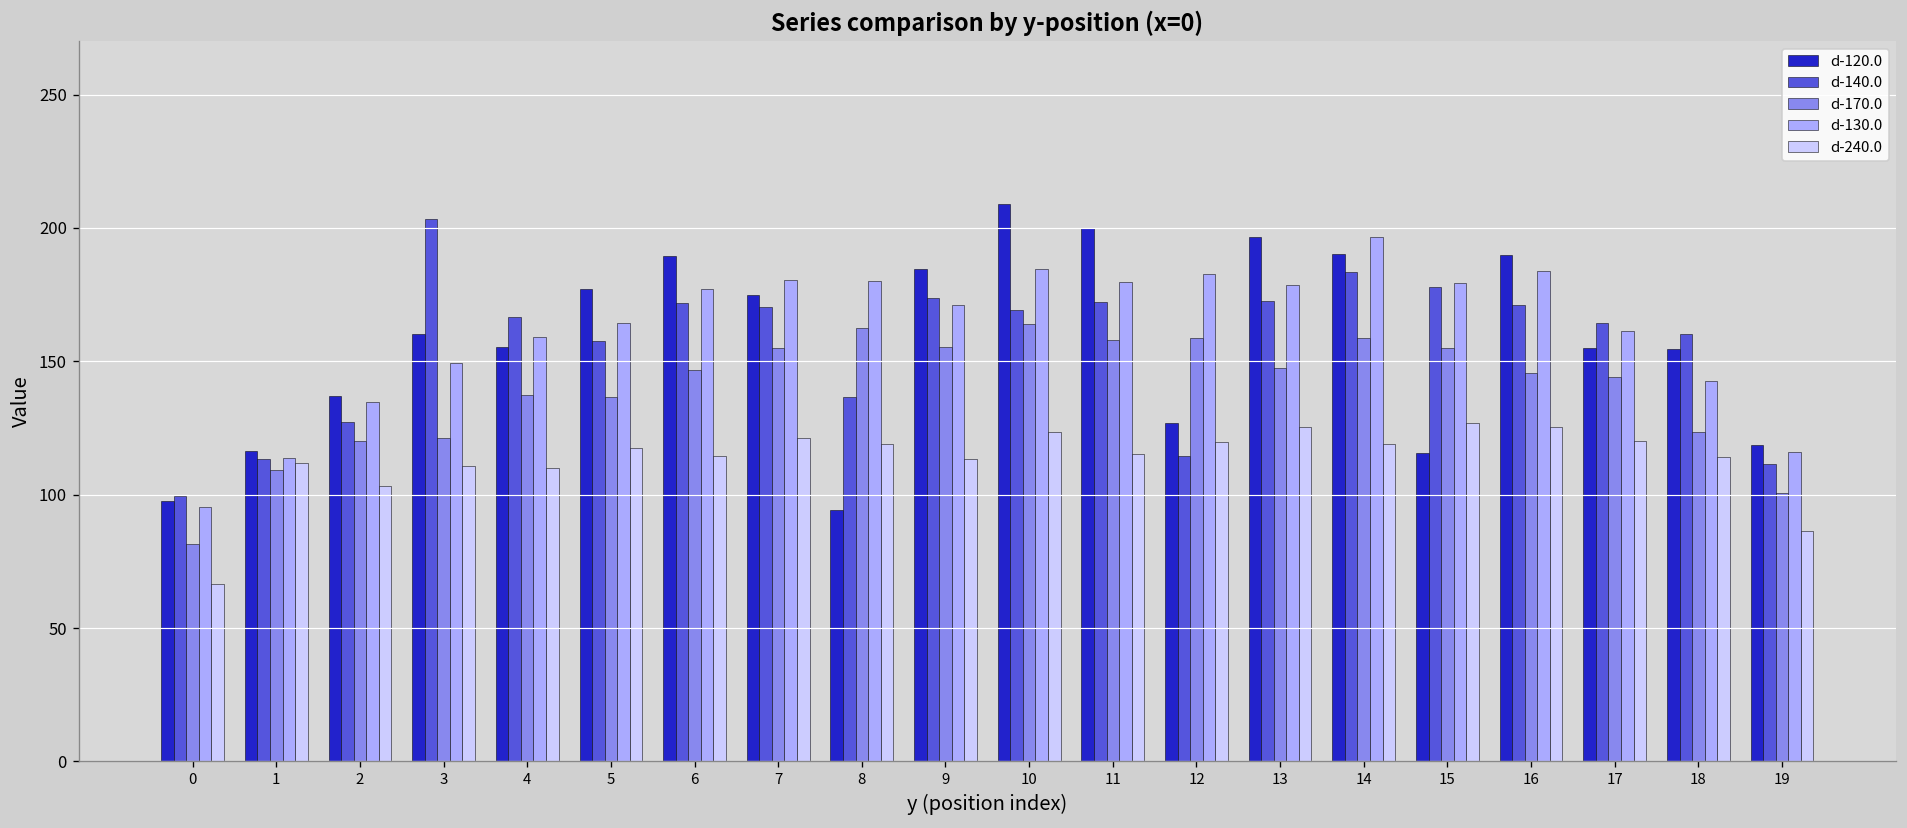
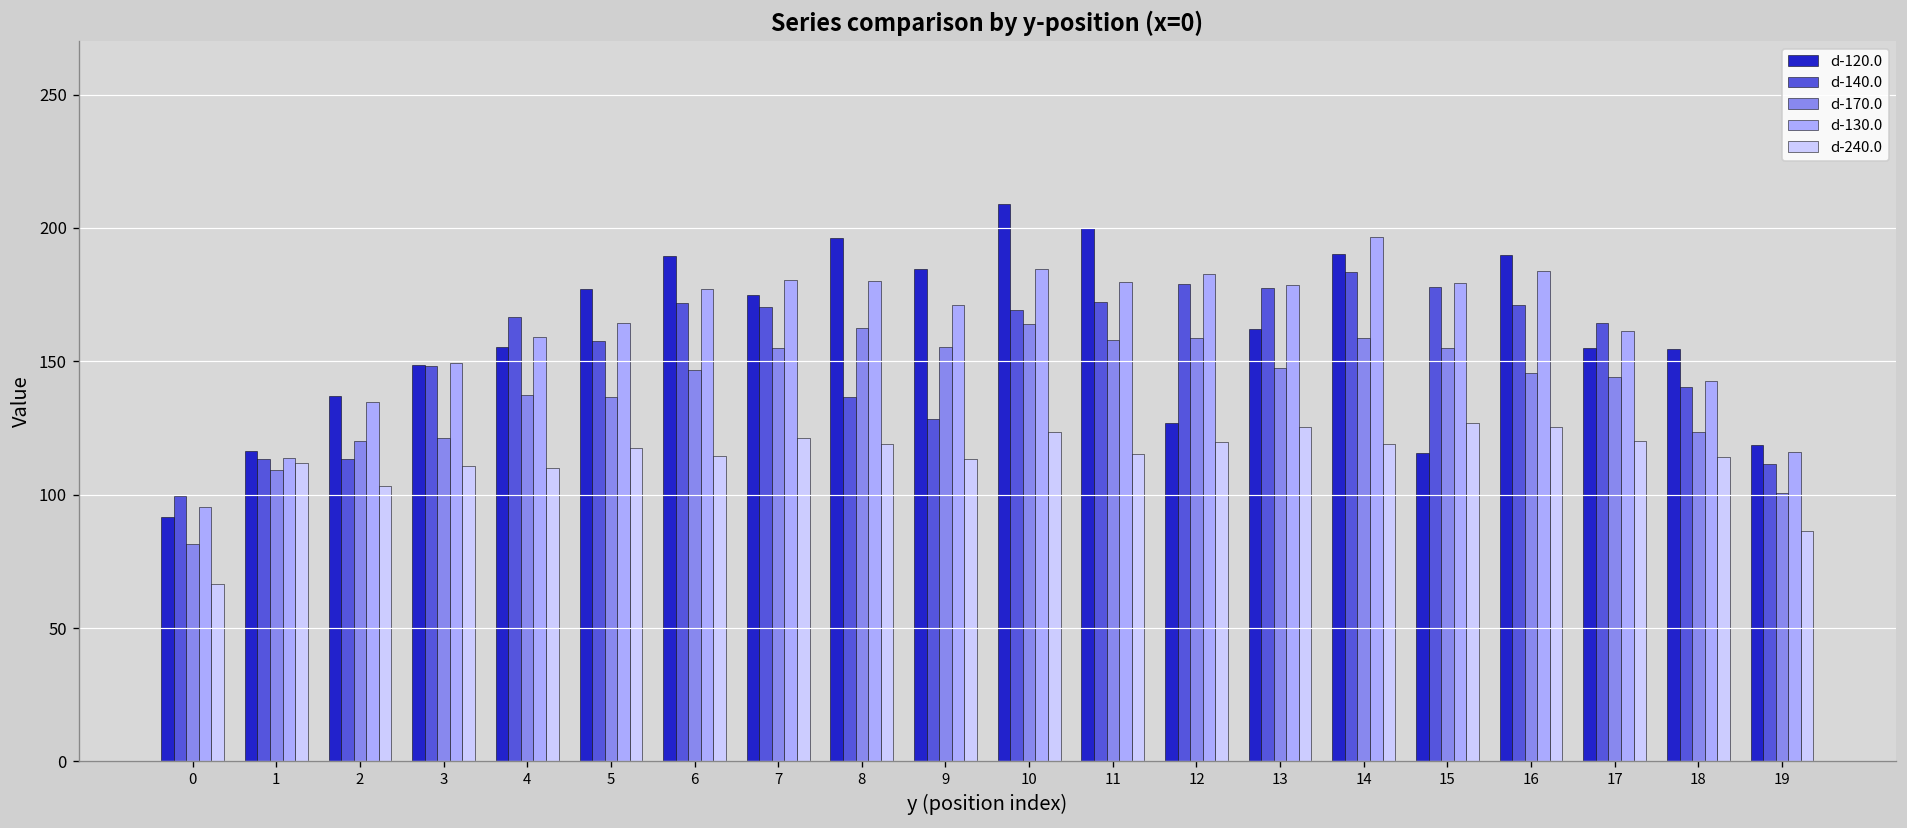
d-120.0, 0: 98 -> 92
d-140.0, 2: 127 -> 113
d-120.0, 3: 160 -> 148
d-140.0, 3: 203 -> 148
d-120.0, 8: 94 -> 196
d-140.0, 9: 174 -> 128
d-140.0, 12: 114 -> 179
d-120.0, 13: 196 -> 162
d-140.0, 13: 173 -> 177
d-140.0, 18: 160 -> 140
